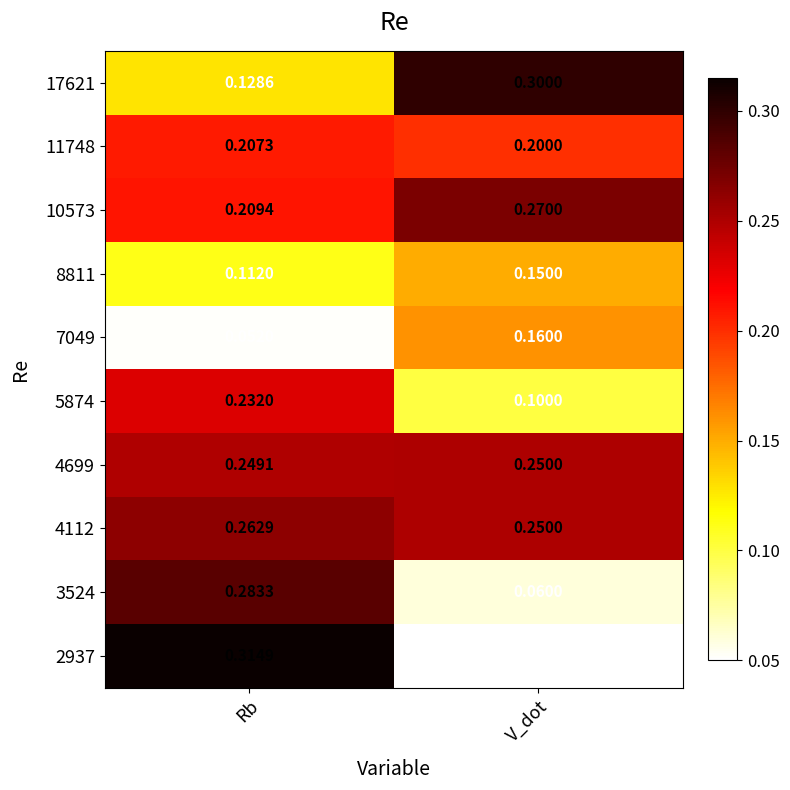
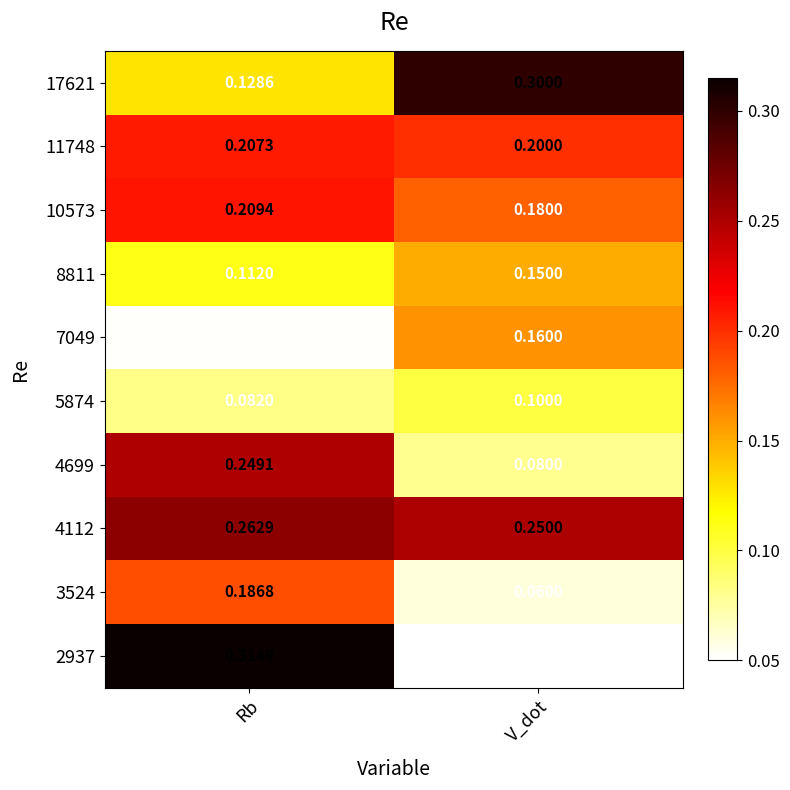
10573, V_dot: 0.2700 -> 0.1800
5874, Rb: 0.2320 -> 0.0820
4699, V_dot: 0.2500 -> 0.0800
3524, Rb: 0.2833 -> 0.1868
